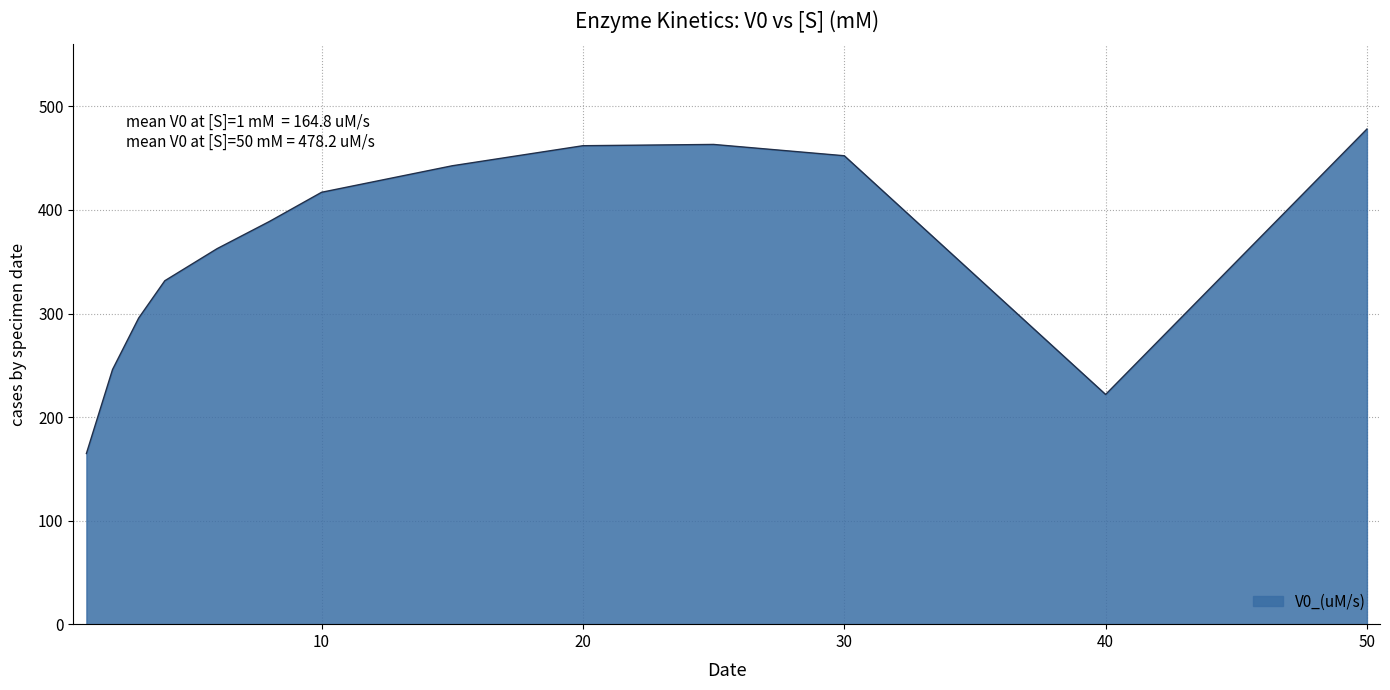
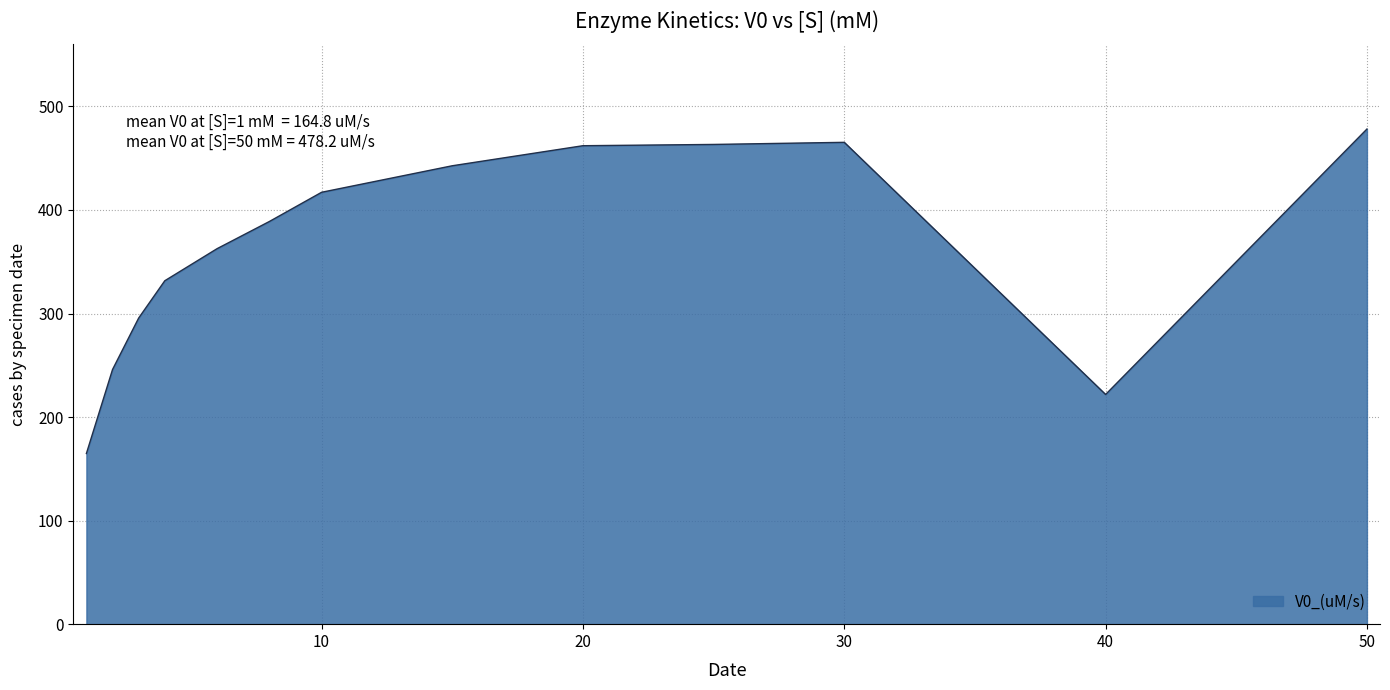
30: 452 -> 465
